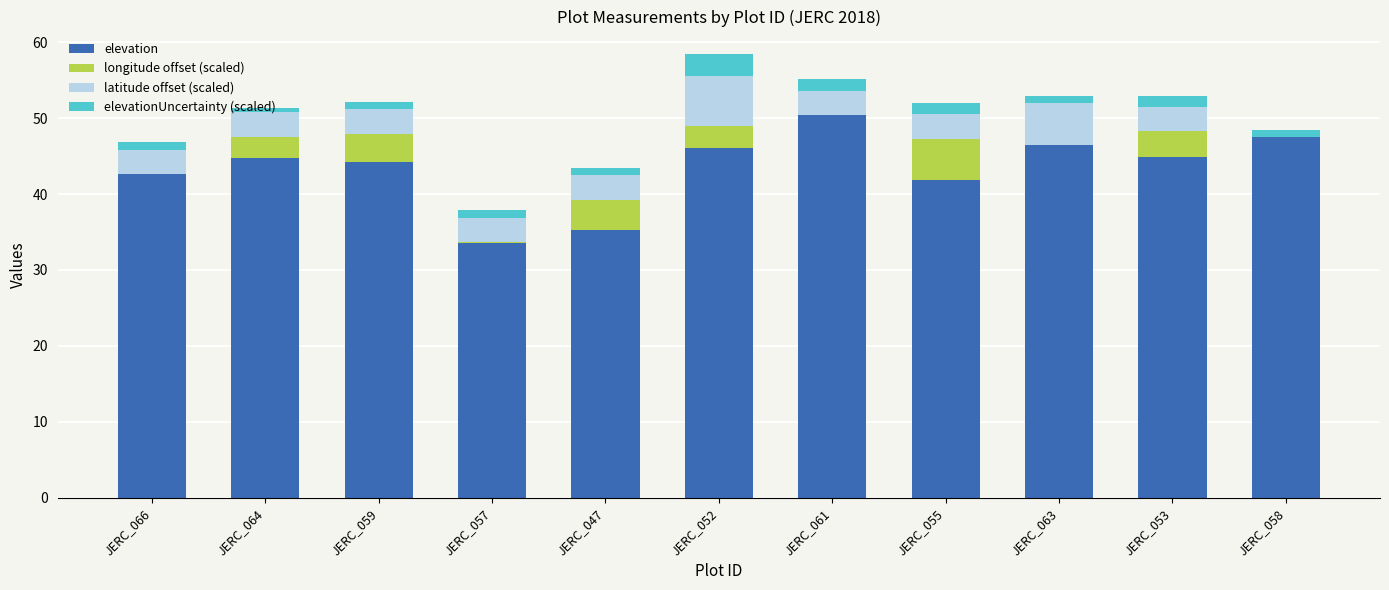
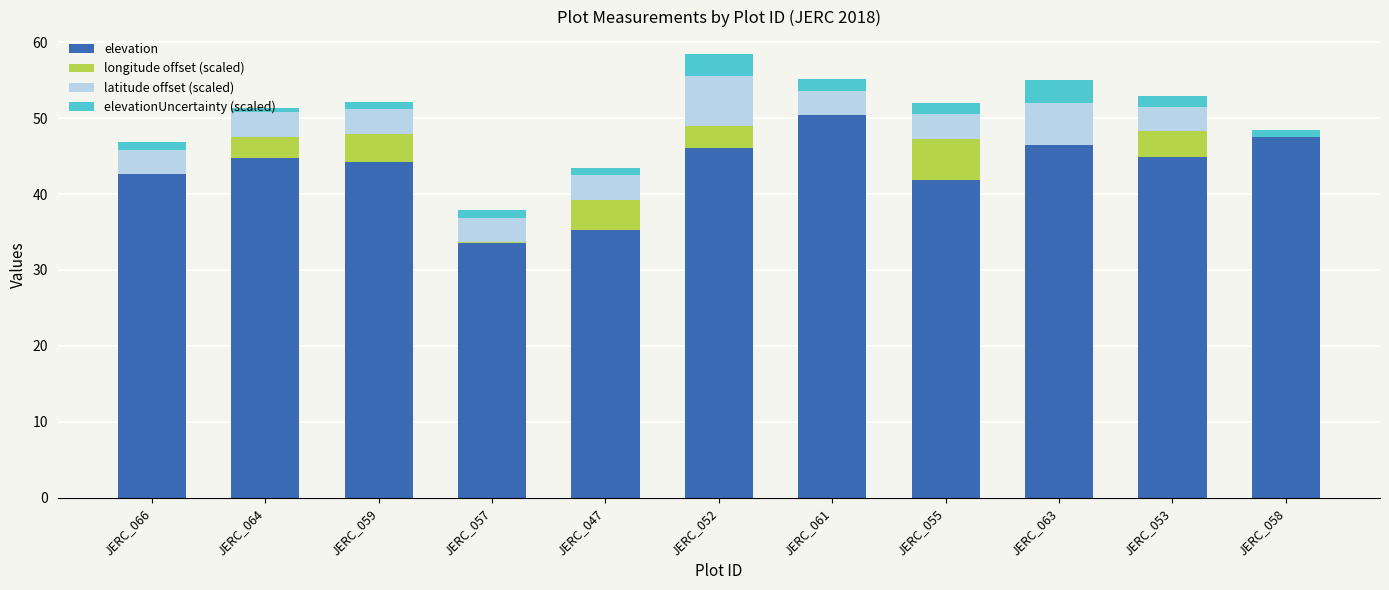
elevationUncertainty (scaled), JERC_063: 1 -> 3
